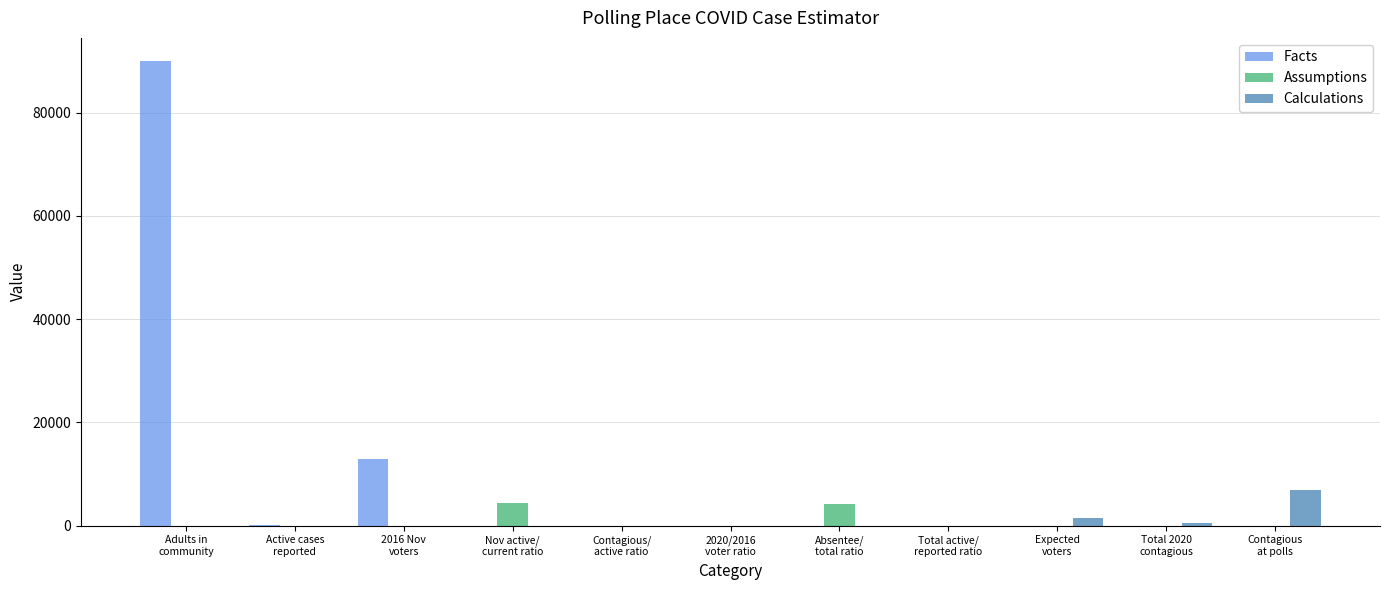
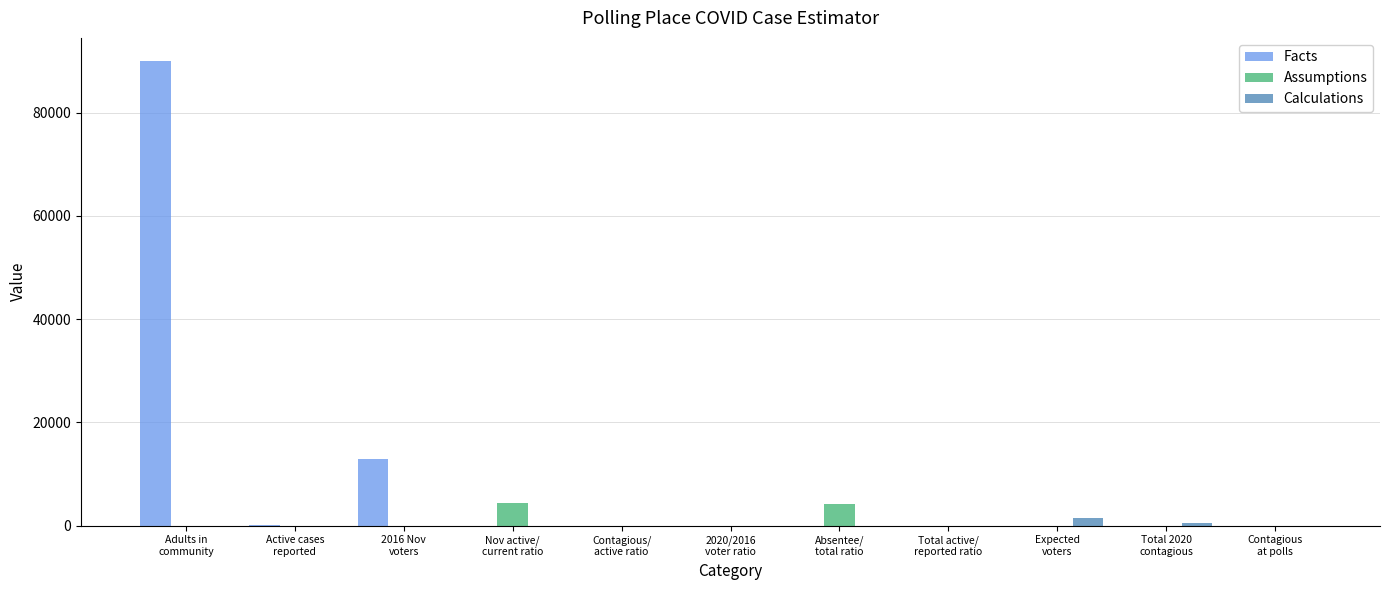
Calculations, Contagious at polls: 7000 -> 0
